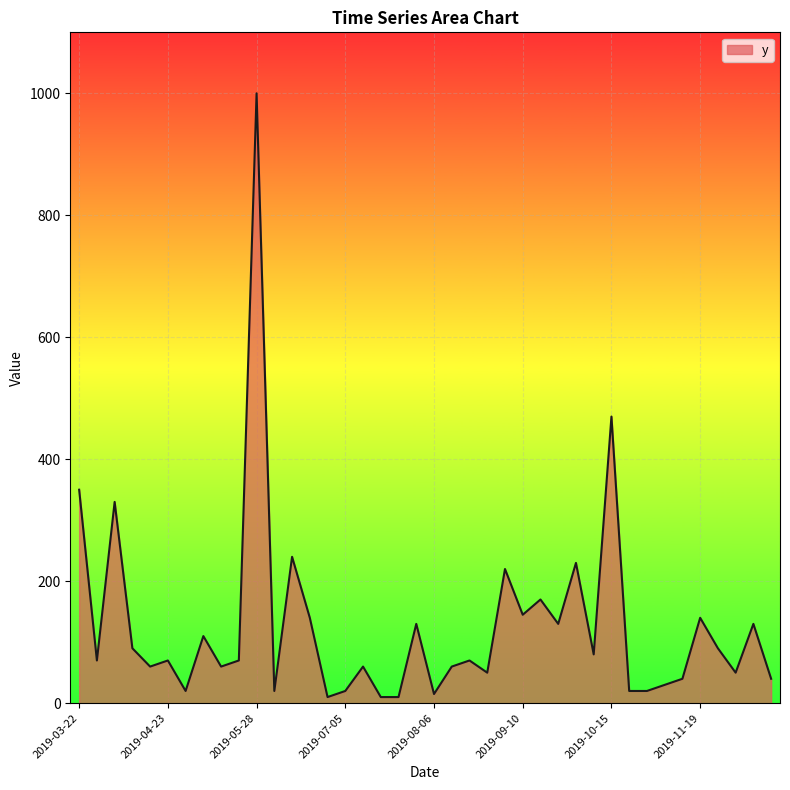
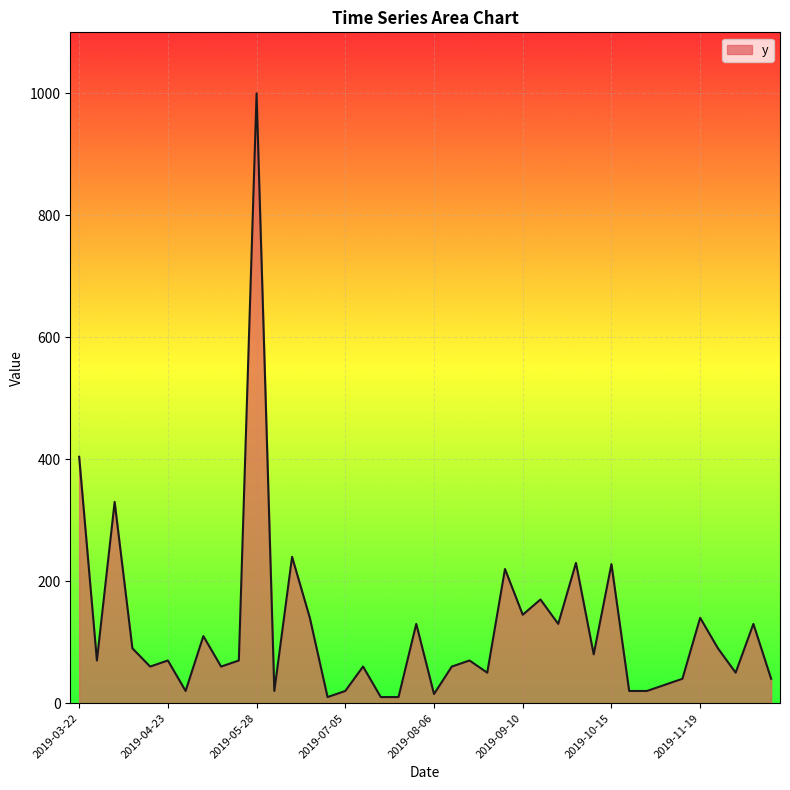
2019-03-22: 350 -> 400
2019-10-15: 470 -> 230
